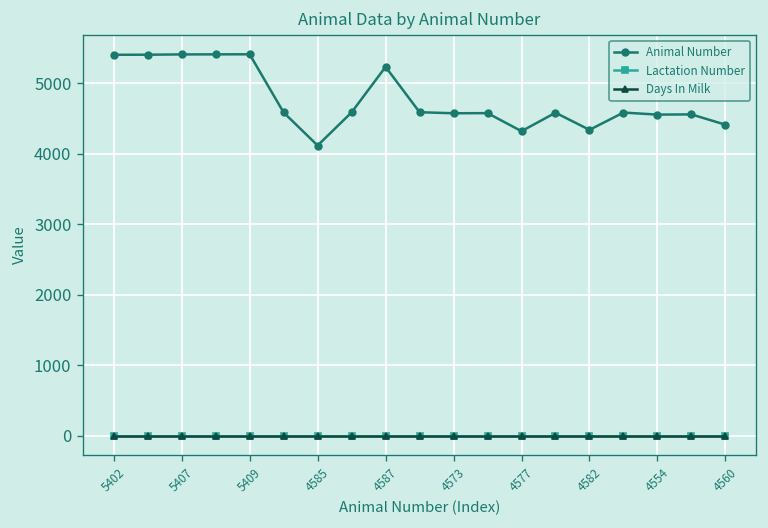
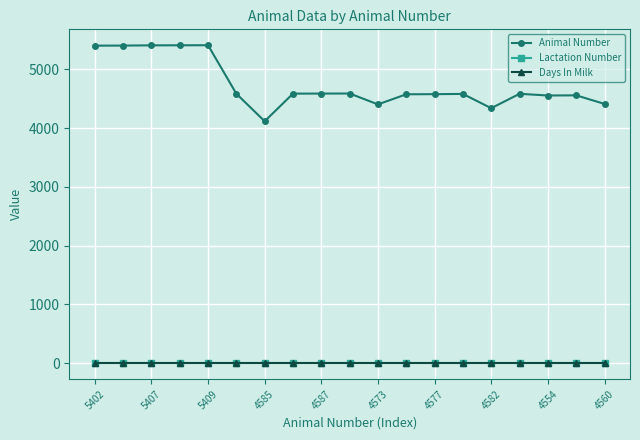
Animal Number, 4587: 5200 -> 4600
Animal Number, 4573: 4600 -> 4400
Animal Number, 4577: 4300 -> 4600
